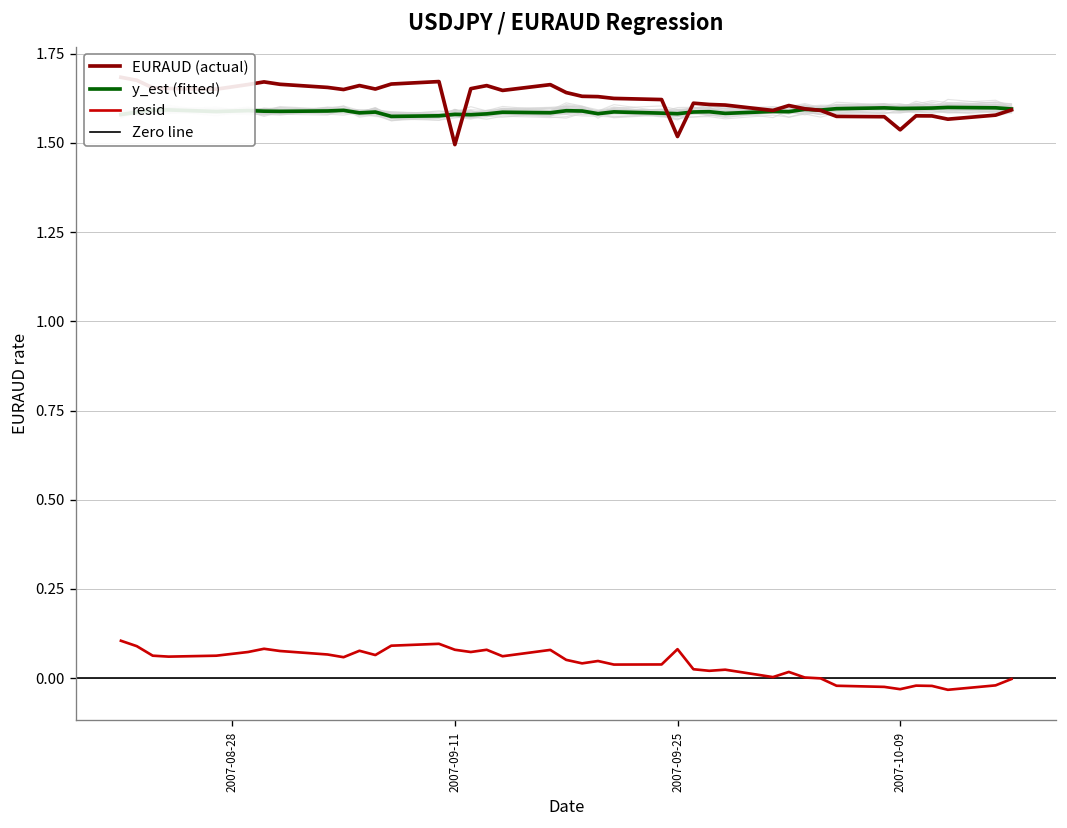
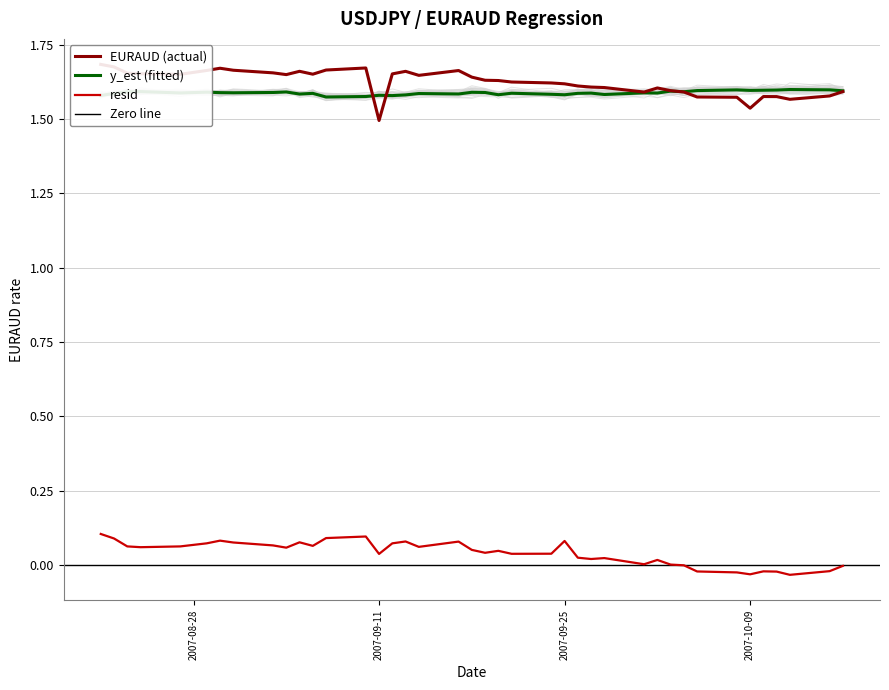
resid, 2007-09-11: 0.08 -> 0.04
EURAUD (actual), 2007-09-25: 1.52 -> 1.62
